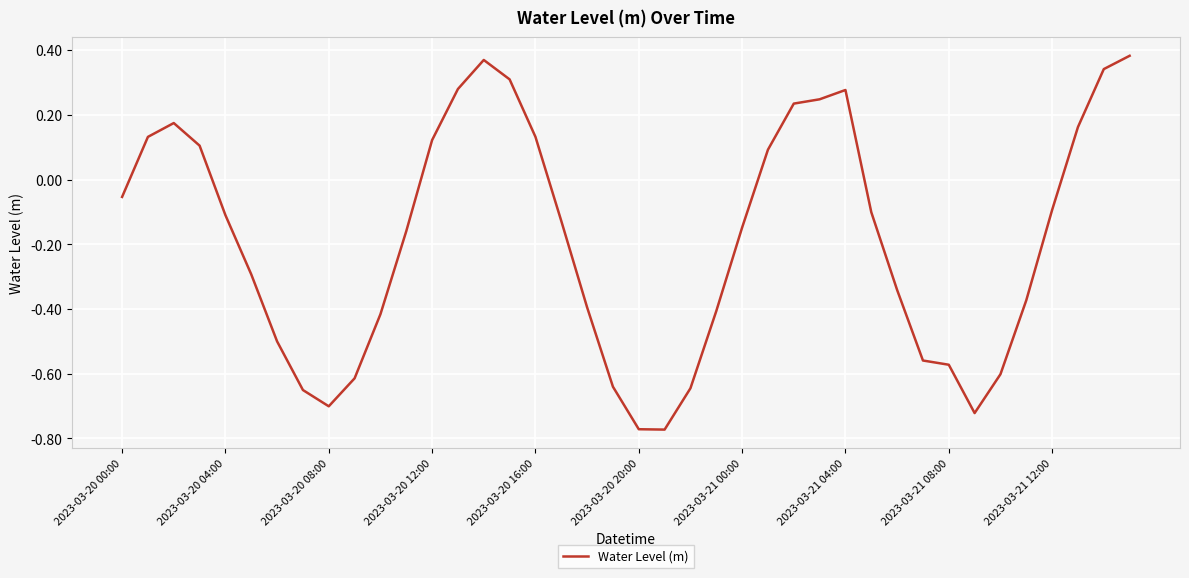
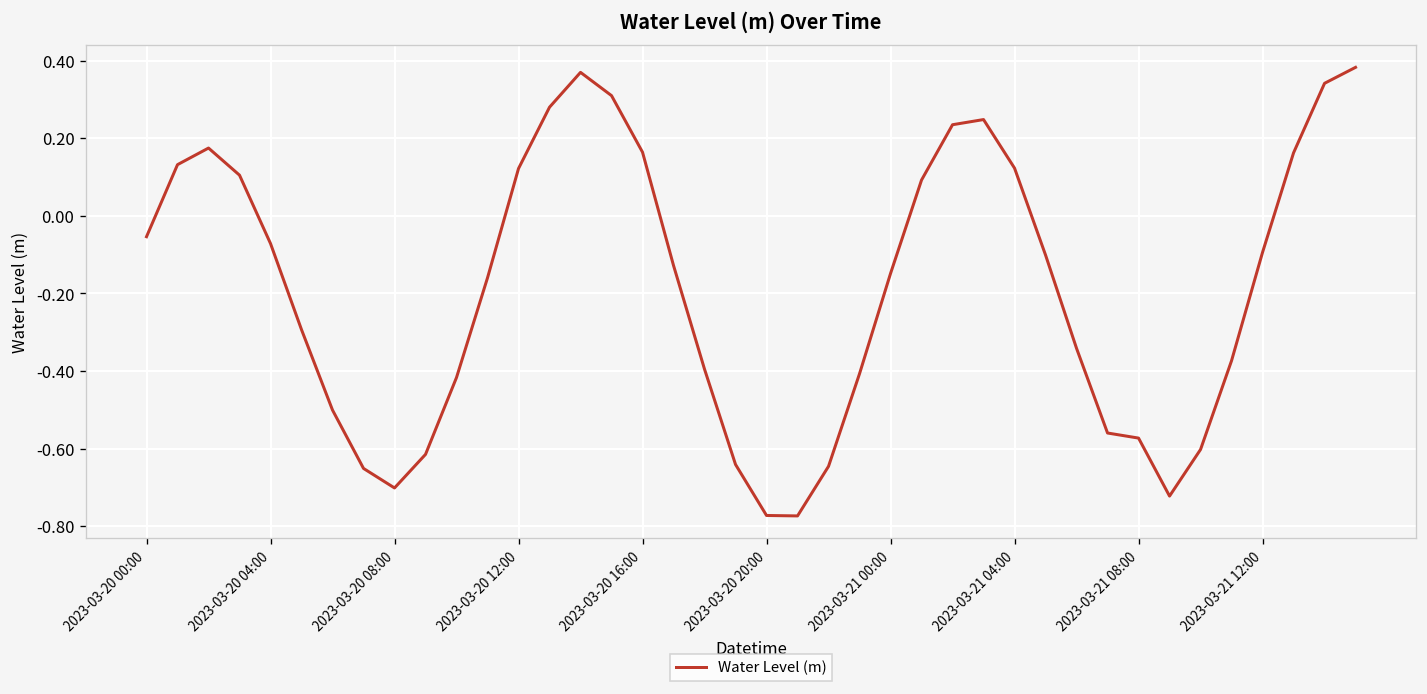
2023-03-20 04:00: -0.11 -> -0.07
2023-03-20 16:00: 0.13 -> 0.16
2023-03-21 04:00: 0.28 -> 0.12
